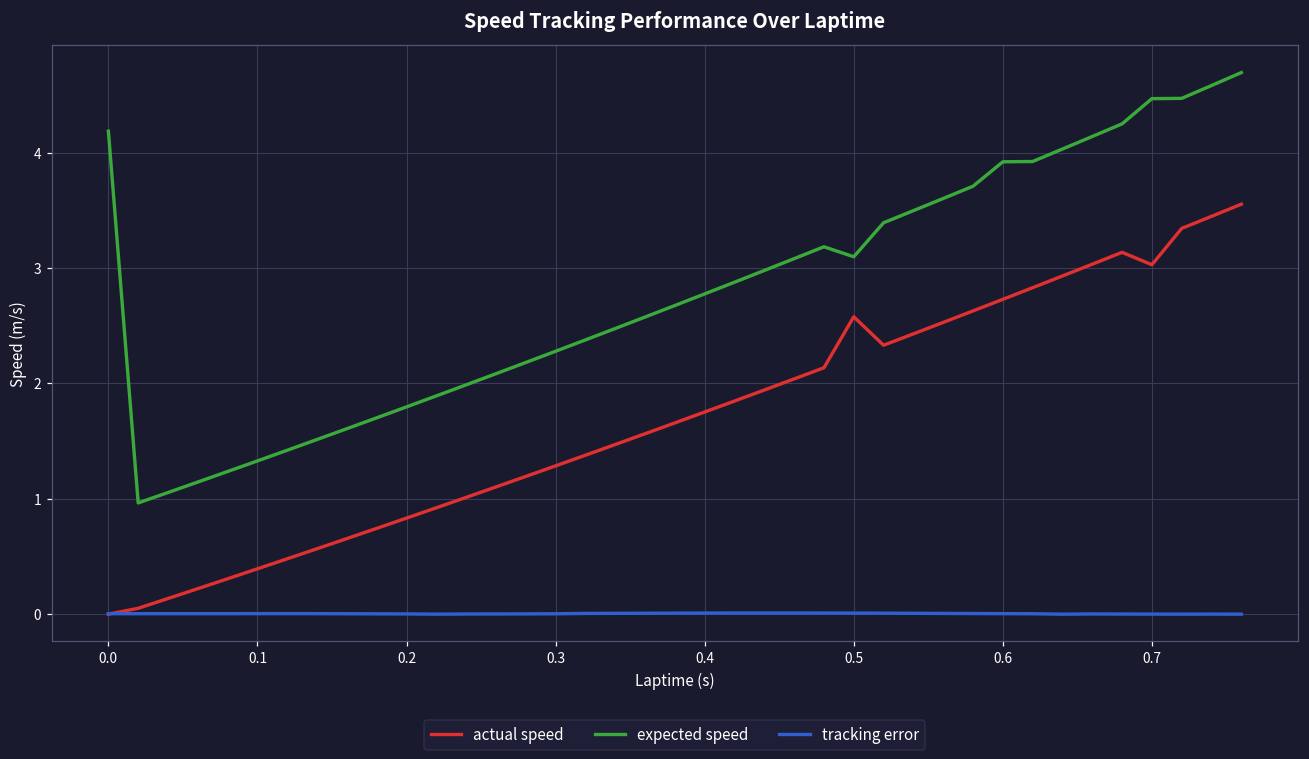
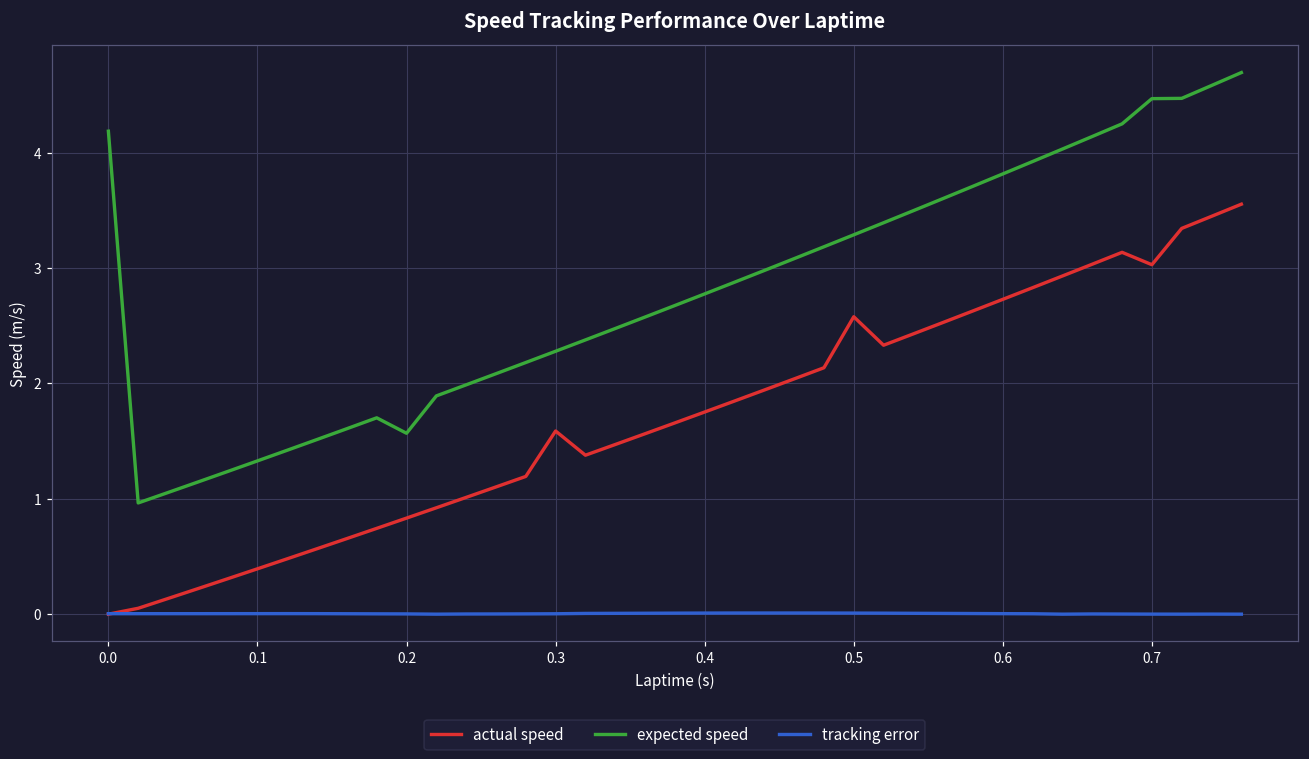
expected speed, 0.2: 1.80 -> 1.57
actual speed, 0.3: 1.29 -> 1.59
expected speed, 0.5: 3.10 -> 3.29
expected speed, 0.6: 3.92 -> 3.82
